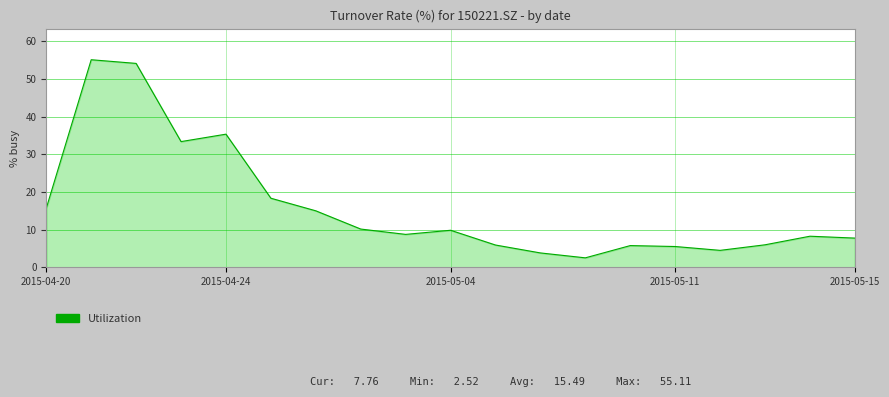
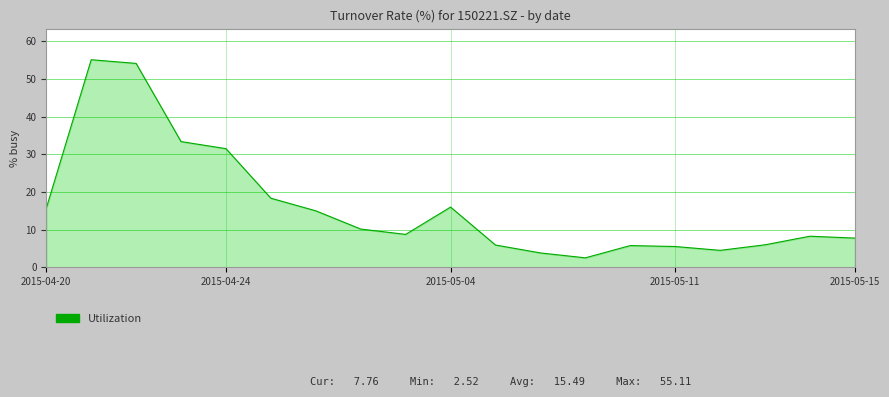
2015-04-24: 35 -> 32
2015-05-04: 10 -> 16
